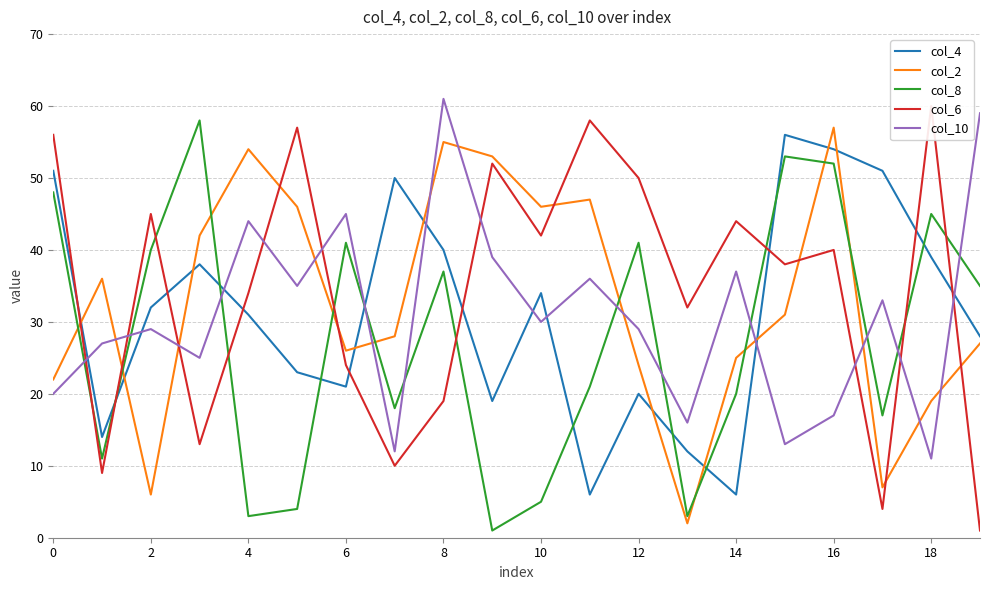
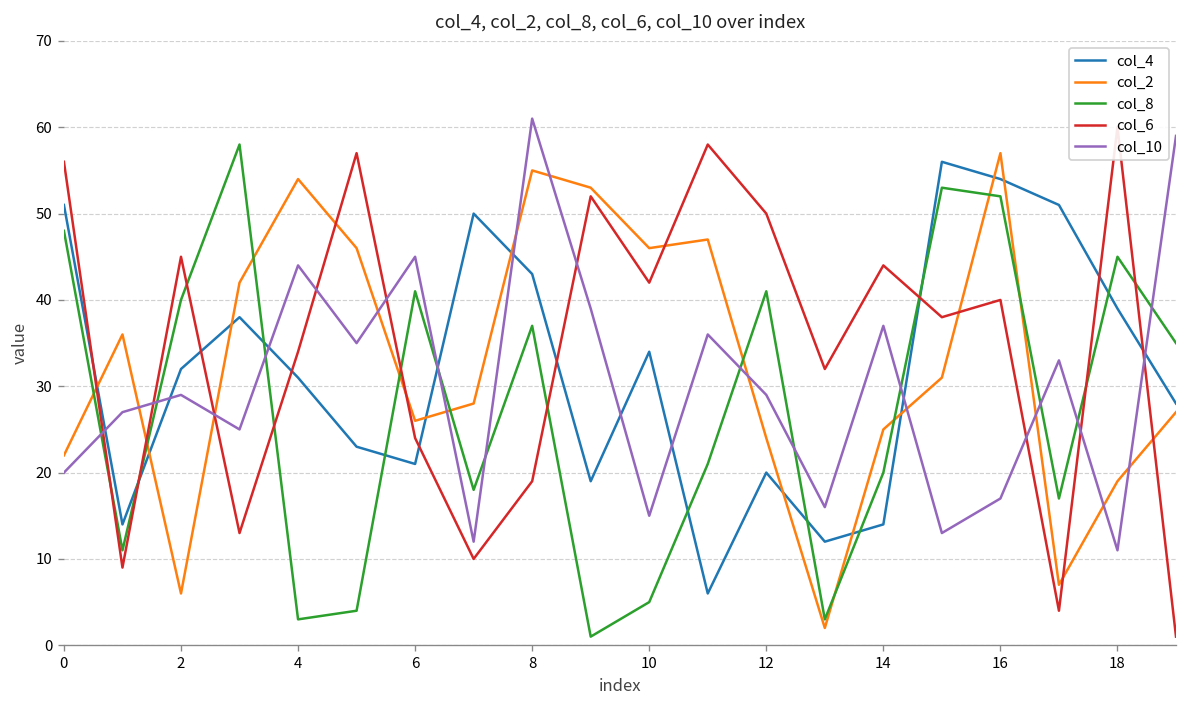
col_4, 8: 40 -> 43
col_10, 10: 30 -> 15
col_4, 14: 6 -> 14
